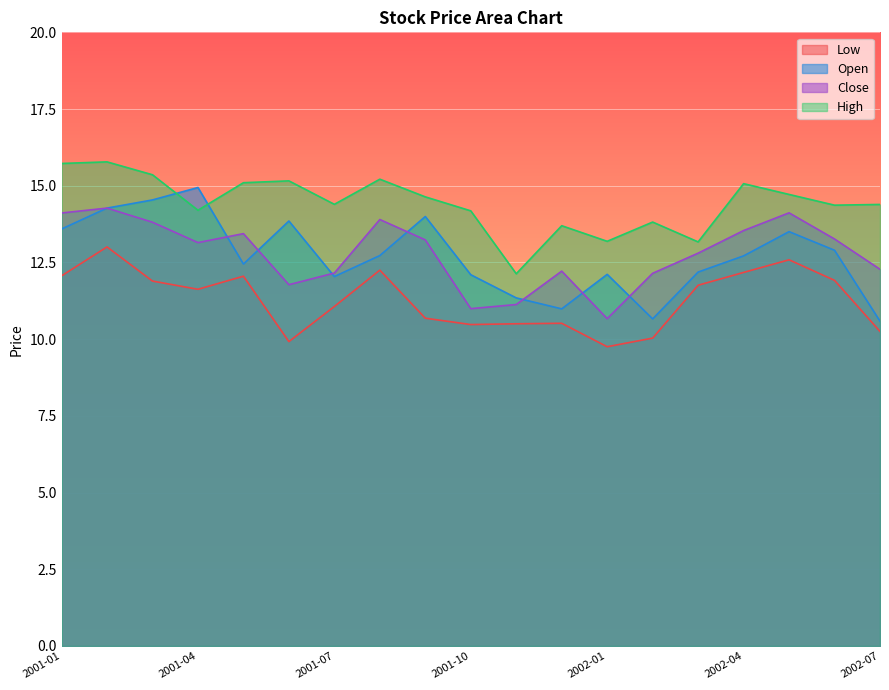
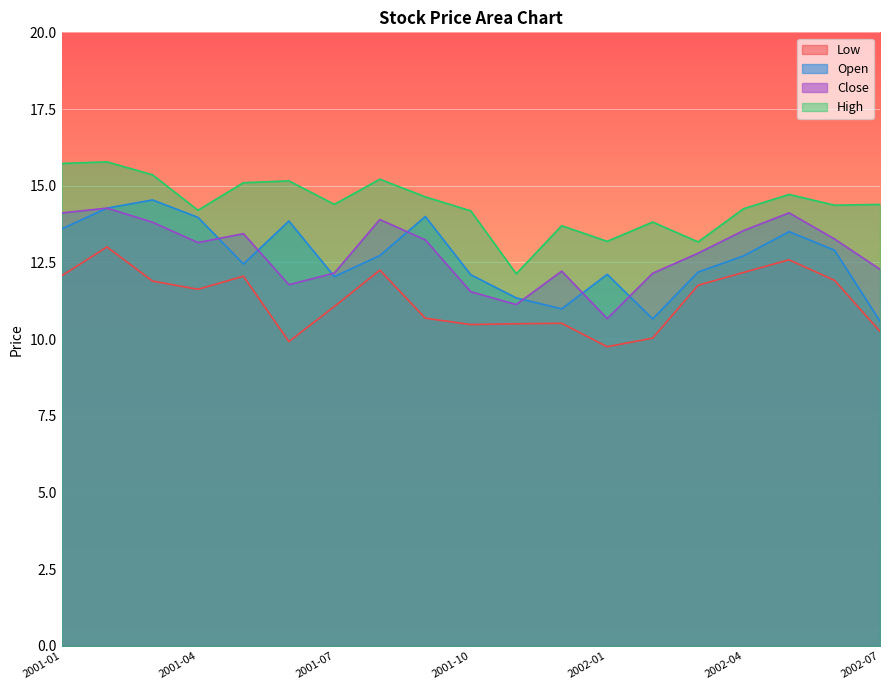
Open, 2001-04: 14.9 -> 14.0
Close, 2001-10: 11.0 -> 11.5
High, 2002-04: 15.1 -> 14.3
